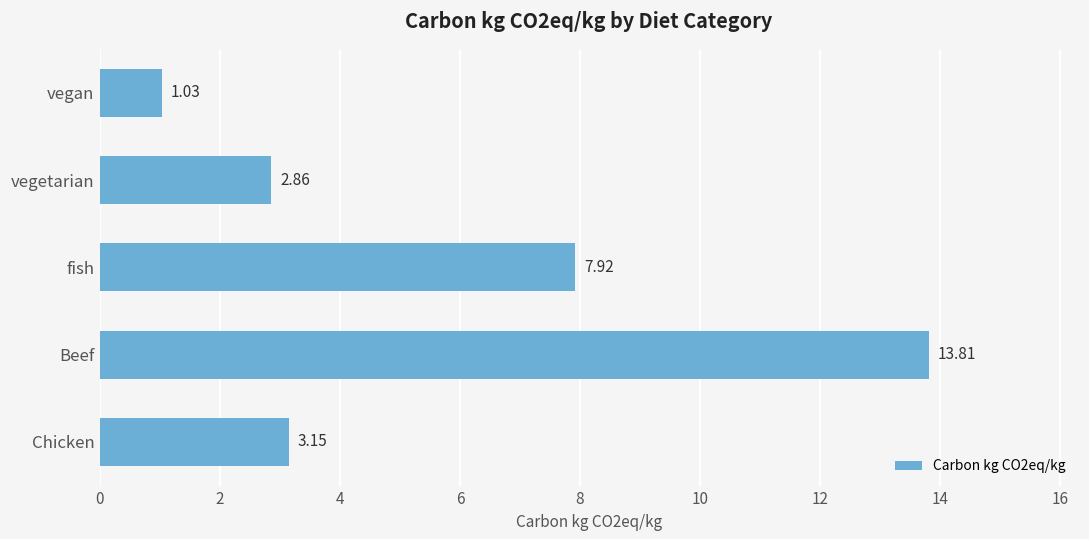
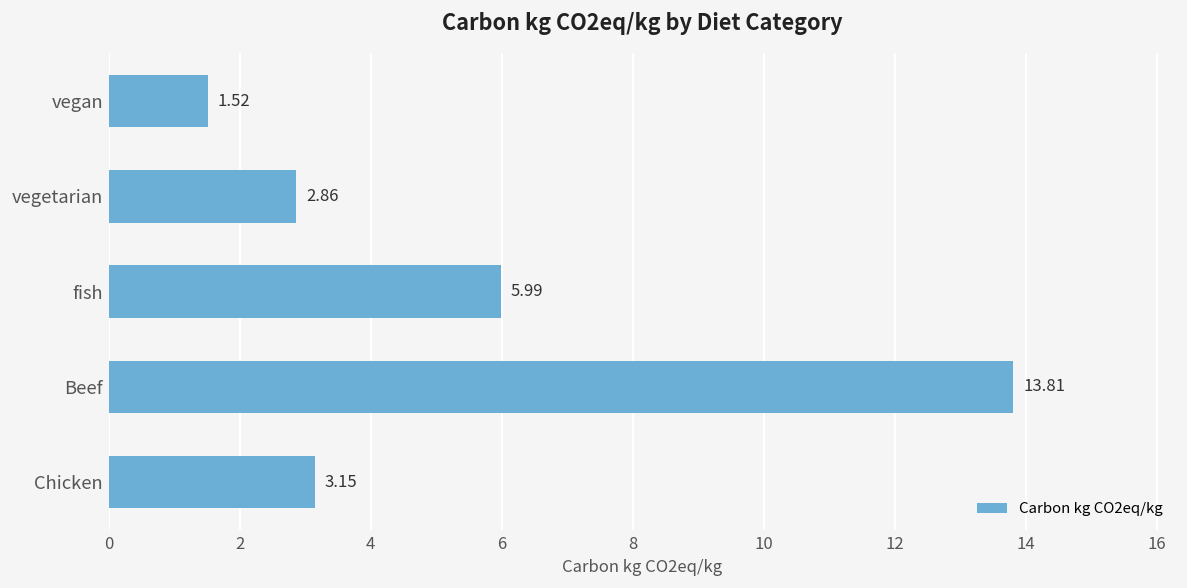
vegan: 1.03 -> 1.52
fish: 7.92 -> 5.99
